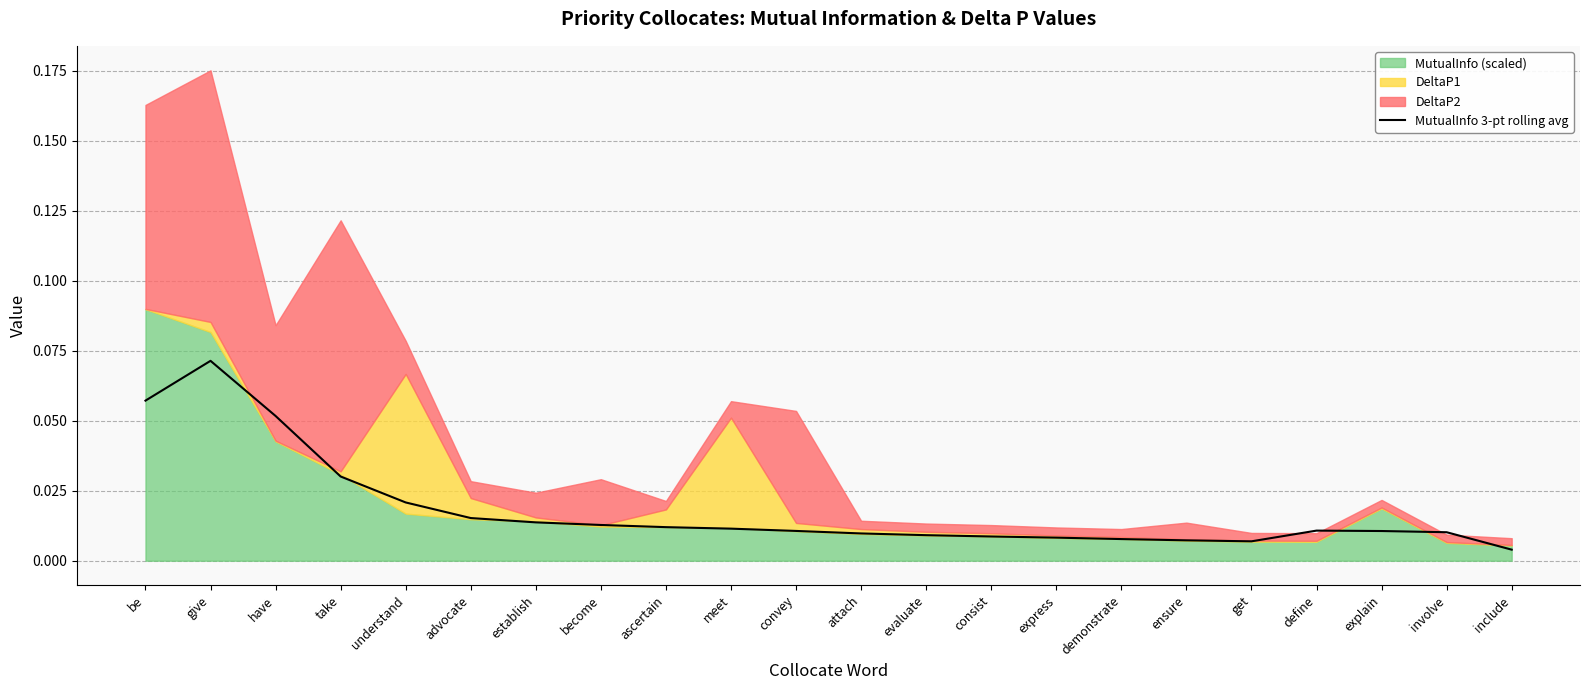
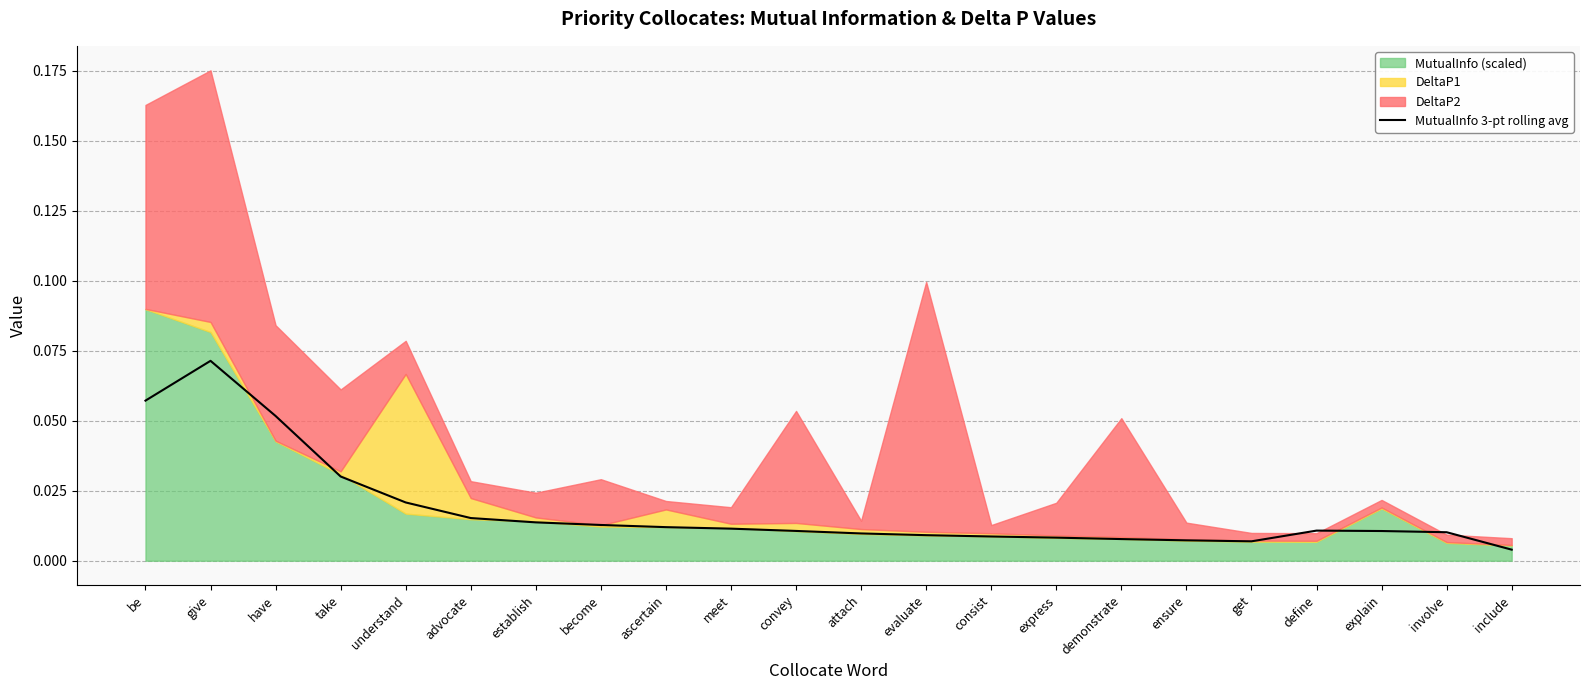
DeltaP2, take: 0.090 -> 0.029
DeltaP1, meet: 0.039 -> 0.001
DeltaP2, evaluate: 0.003 -> 0.089
DeltaP2, express: 0.003 -> 0.012
DeltaP2, demonstrate: 0.003 -> 0.042
